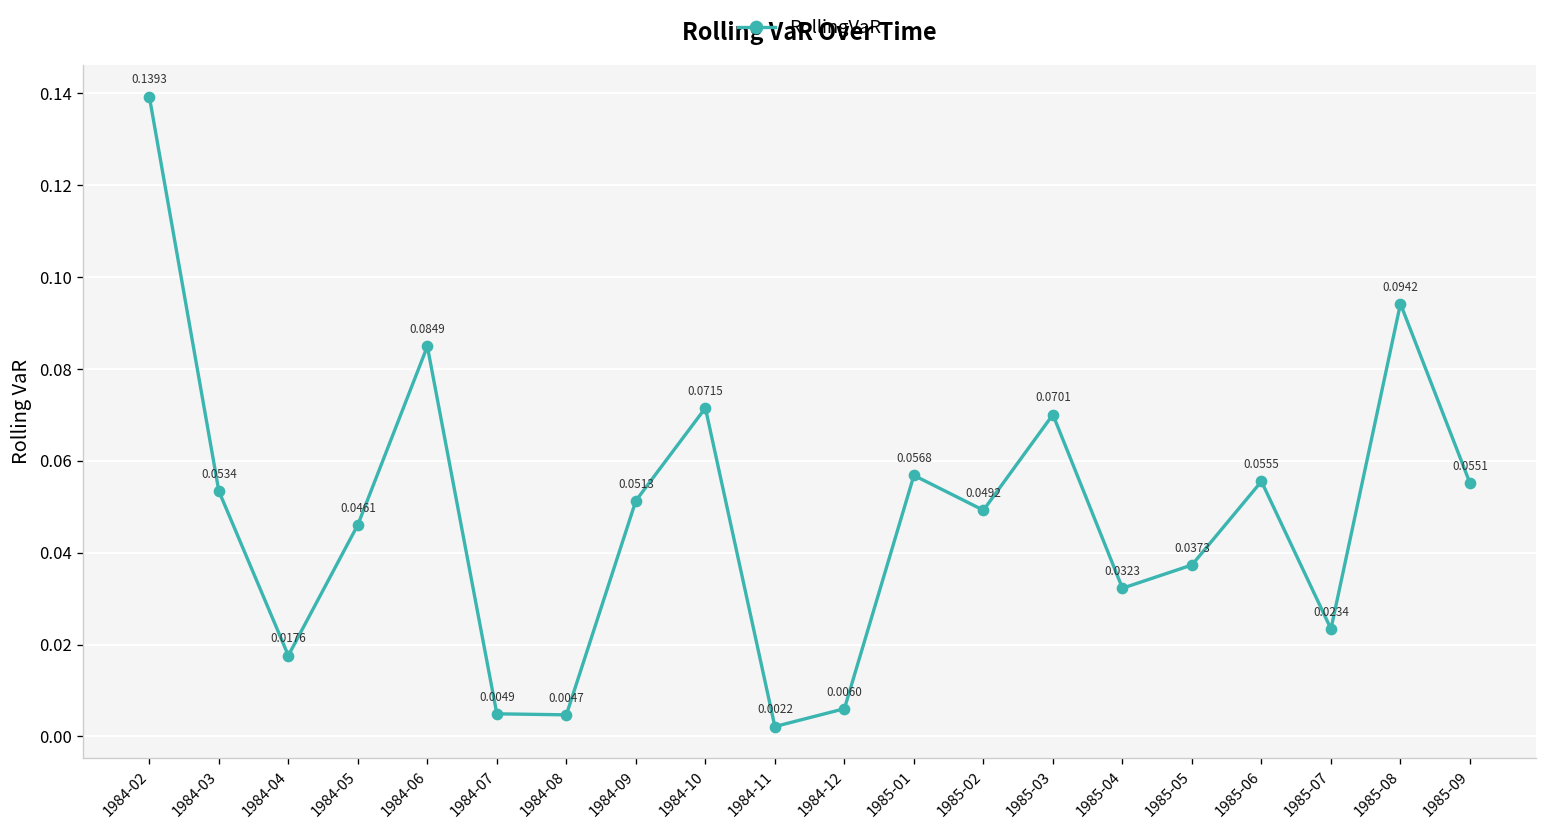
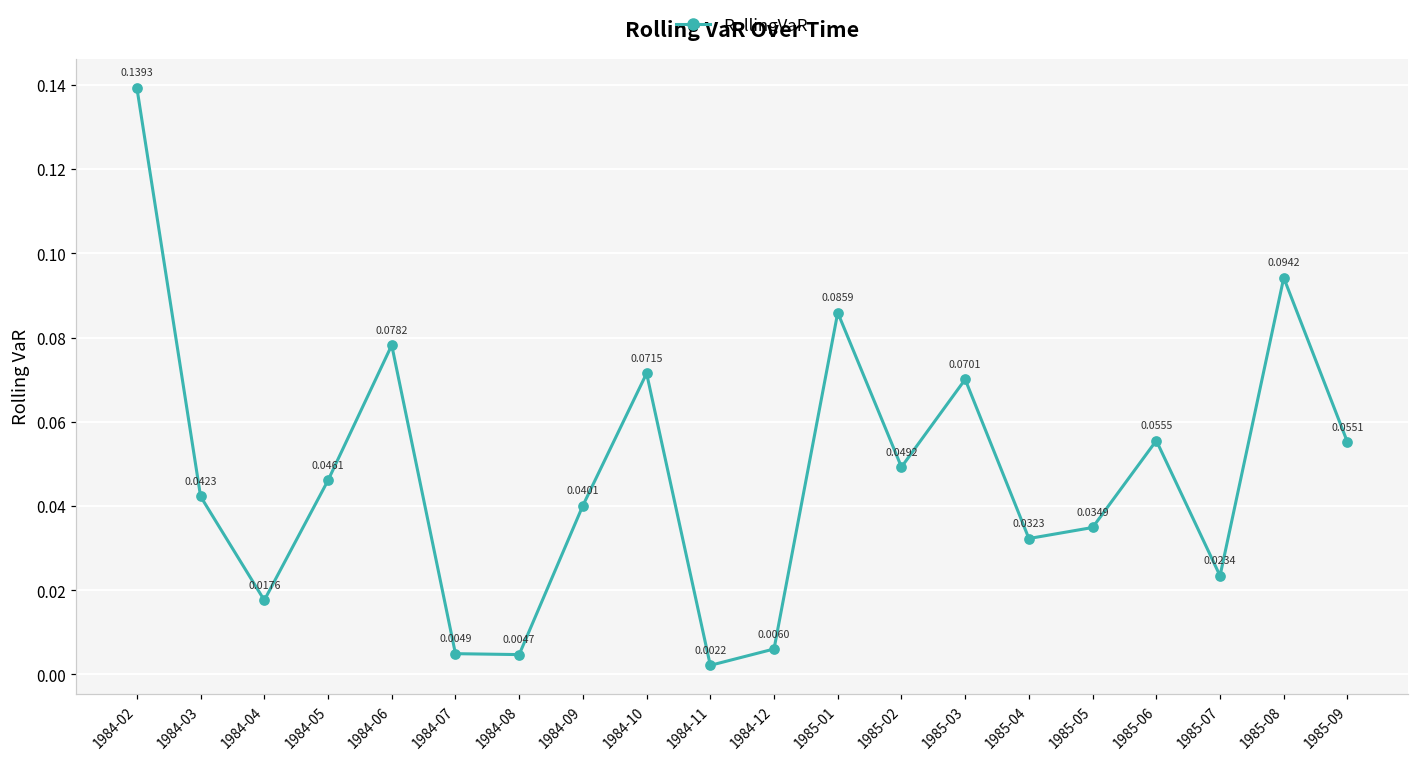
1984-03: 0.0534 -> 0.0423
1984-06: 0.0849 -> 0.0782
1984-09: 0.0513 -> 0.0401
1985-01: 0.0568 -> 0.0859
1985-05: 0.0373 -> 0.0349
